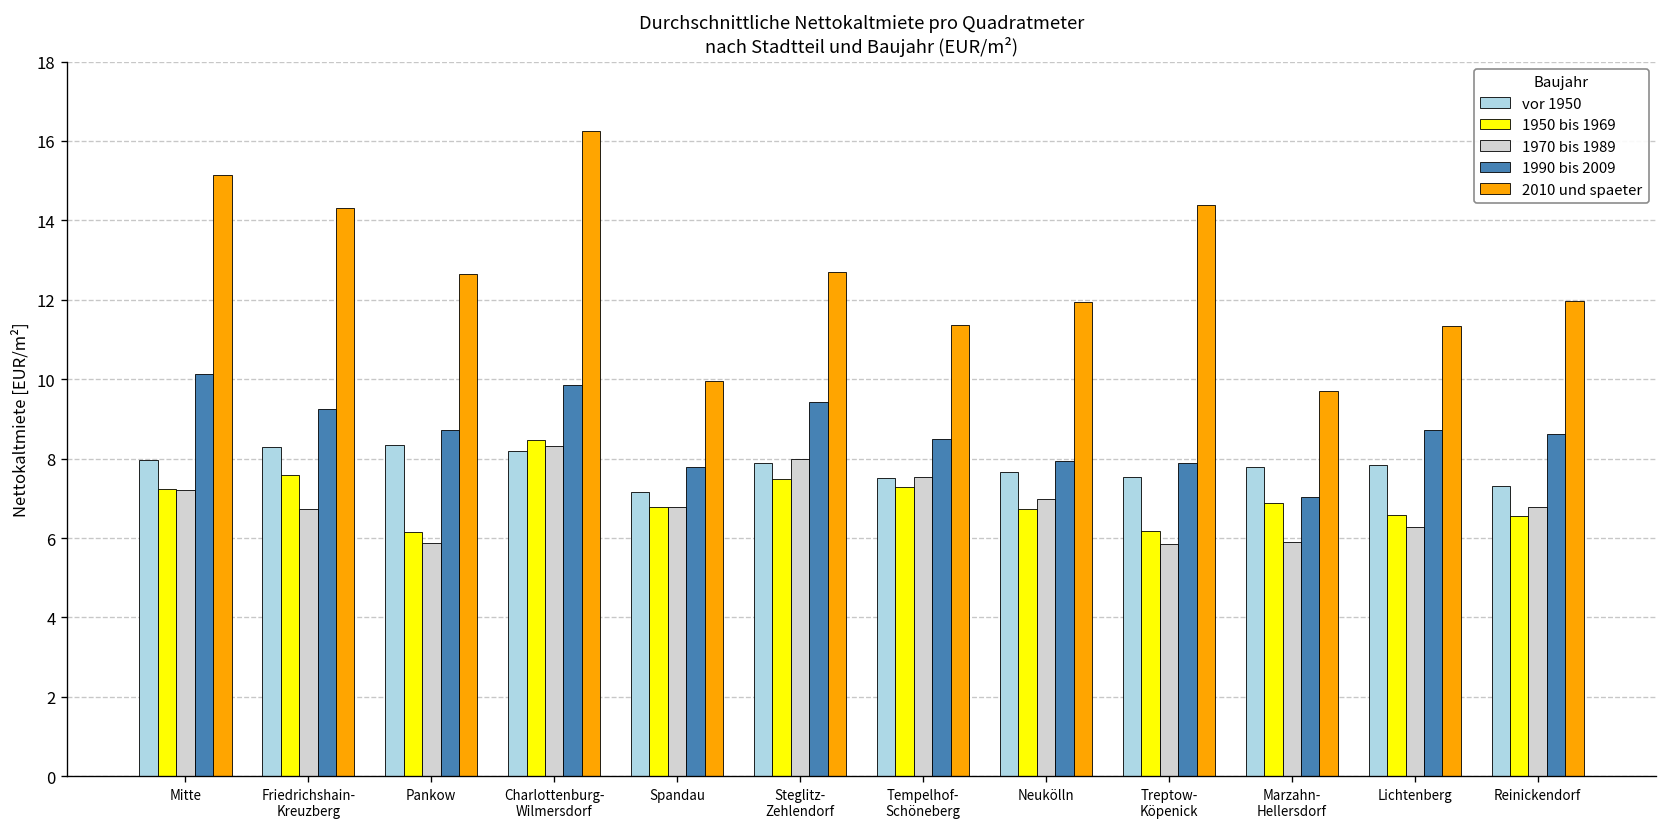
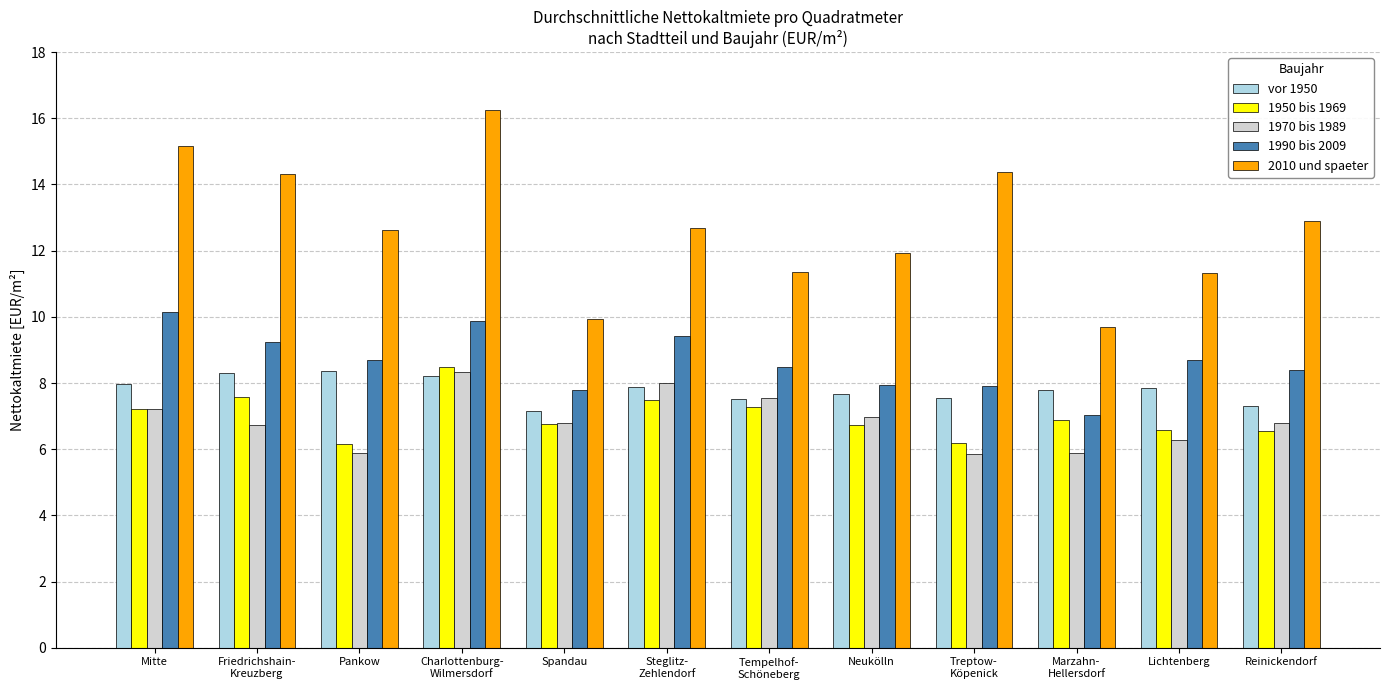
1990 bis 2009, Reinickendorf: 8.6 -> 8.4
2010 und spaeter, Reinickendorf: 12.0 -> 12.9
